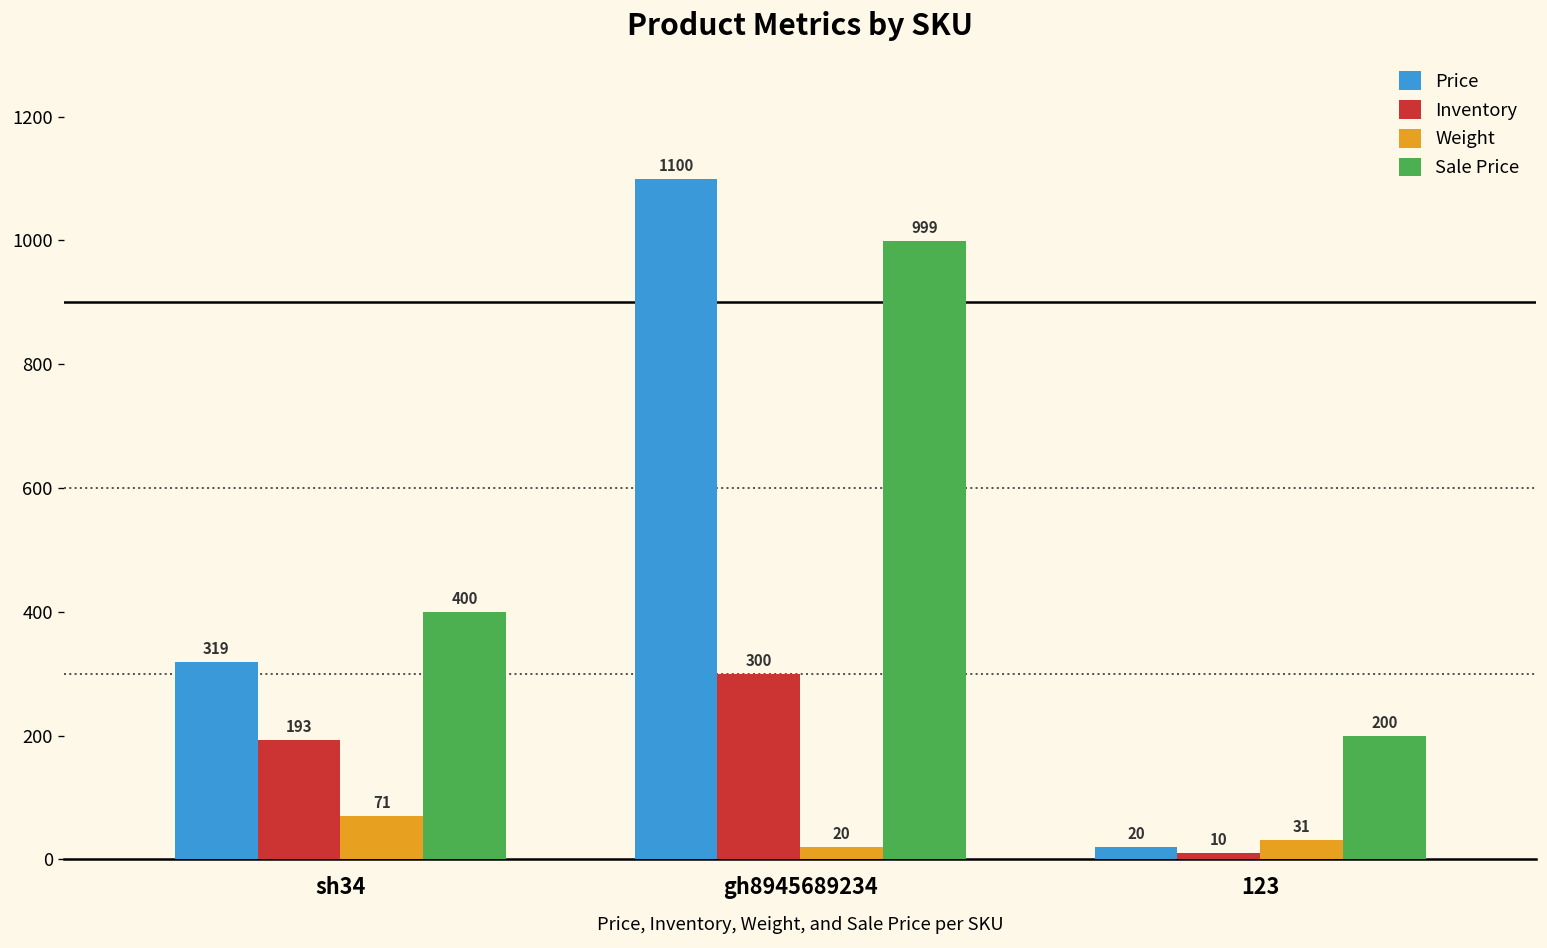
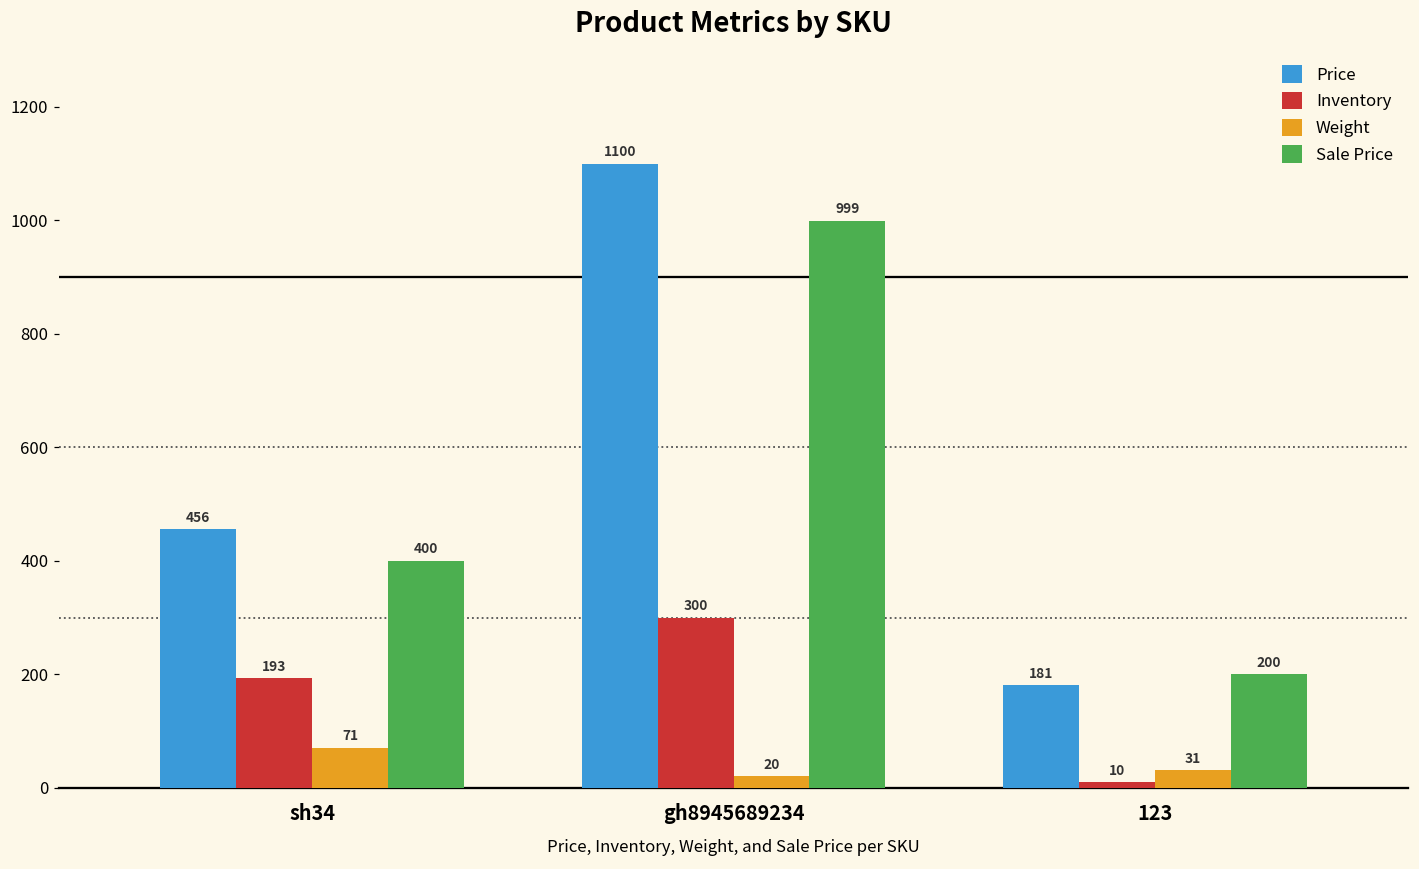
Price, sh34: 319 -> 456
Price, 123: 20 -> 181
